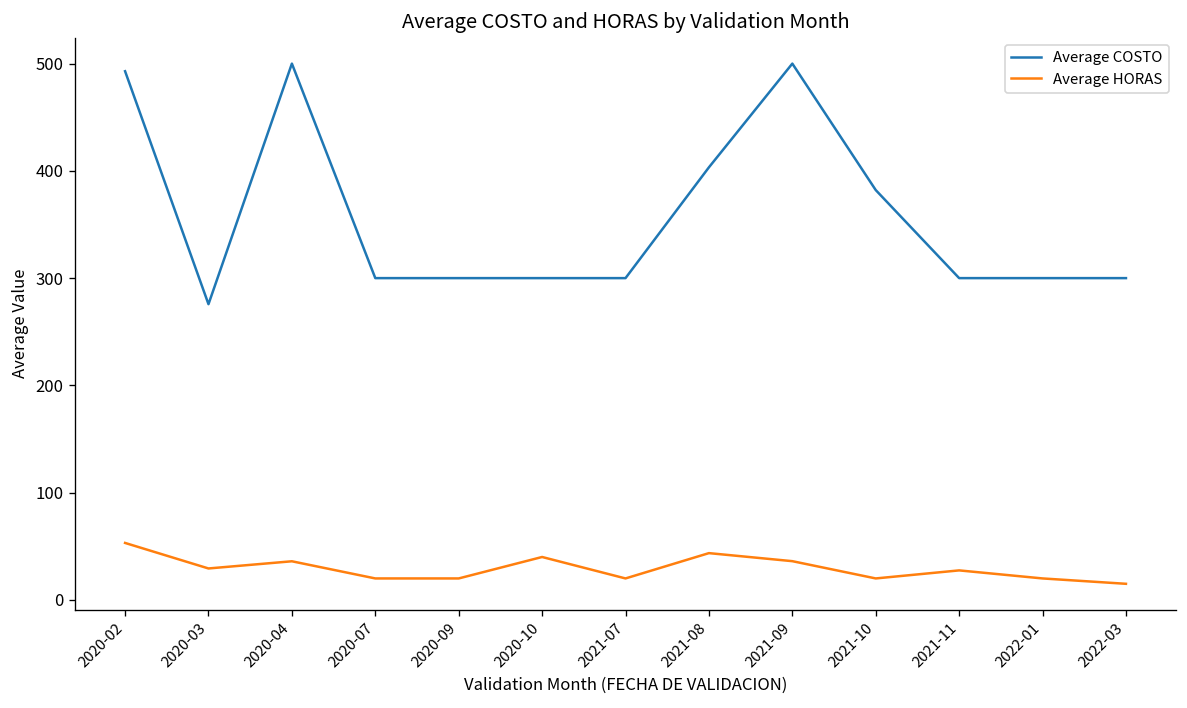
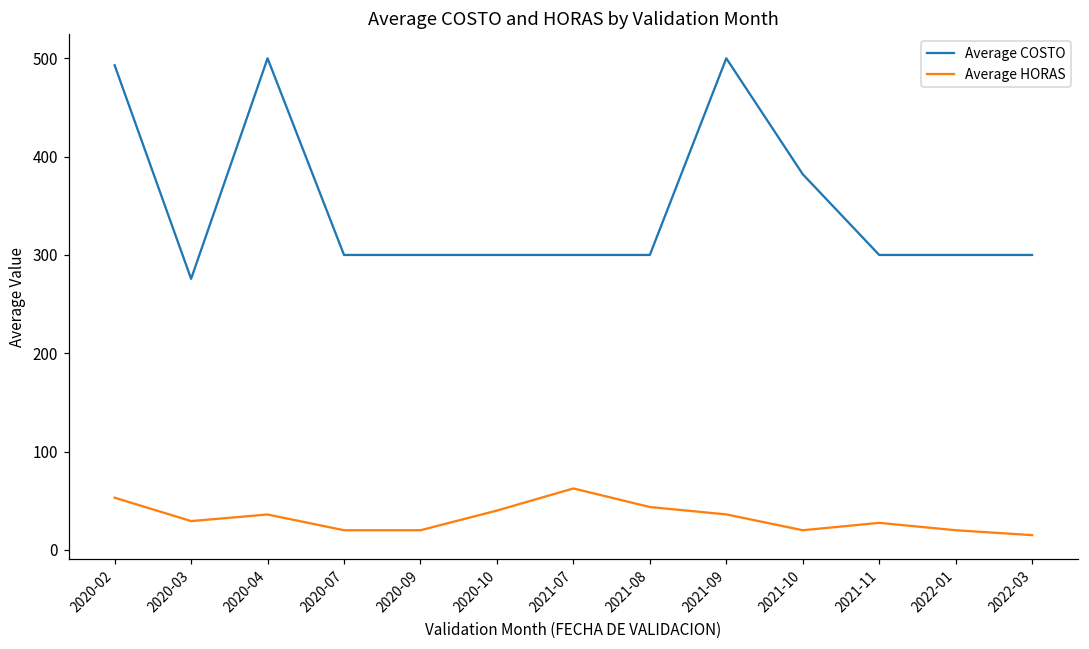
Average HORAS, 2021-07: 20 -> 60
Average COSTO, 2021-08: 400 -> 300
